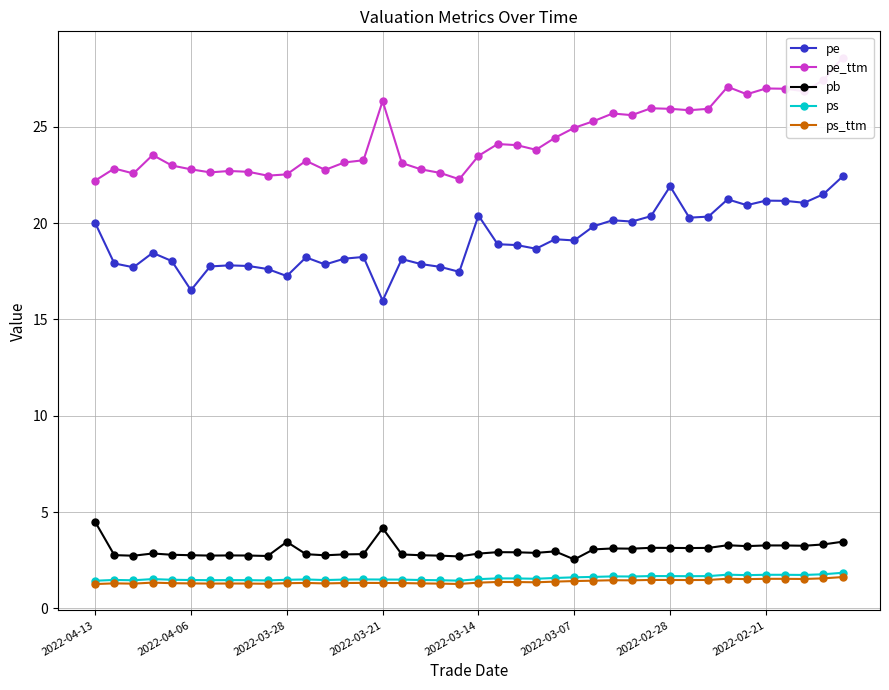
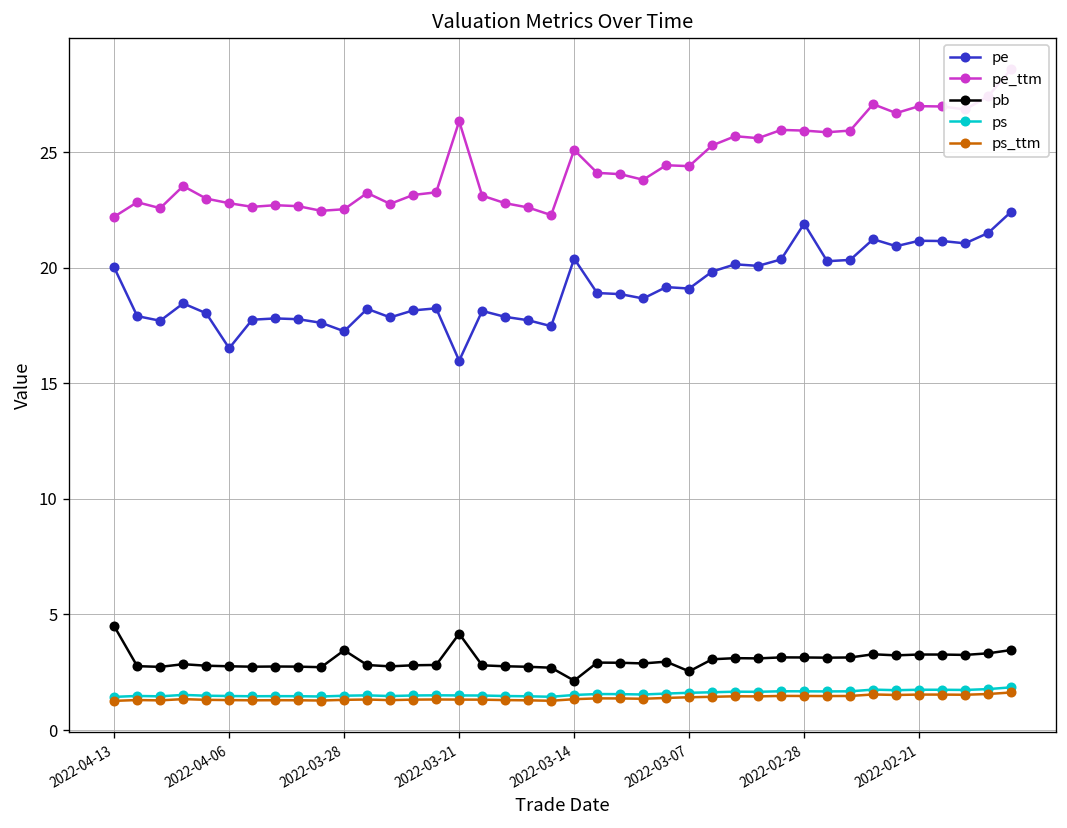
pe_ttm, 2022-03-14: 23.5 -> 25.1
pb, 2022-03-14: 2.8 -> 2.1
pe_ttm, 2022-03-07: 24.9 -> 24.4
